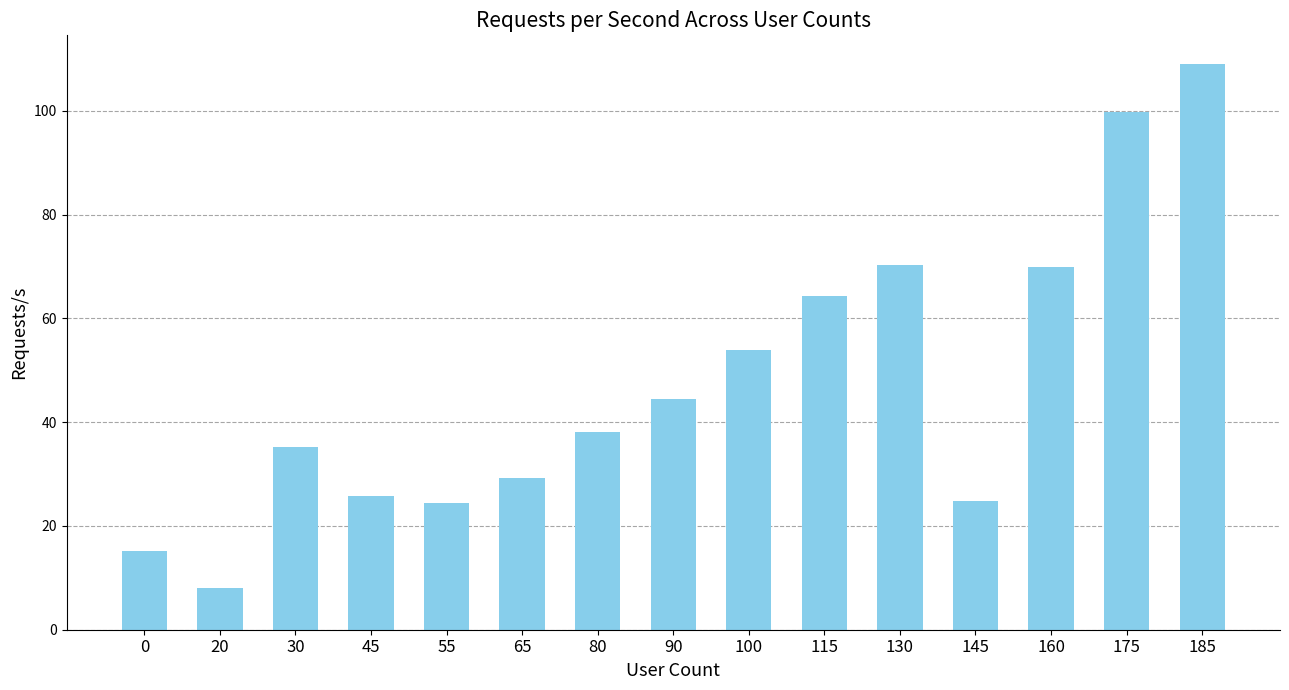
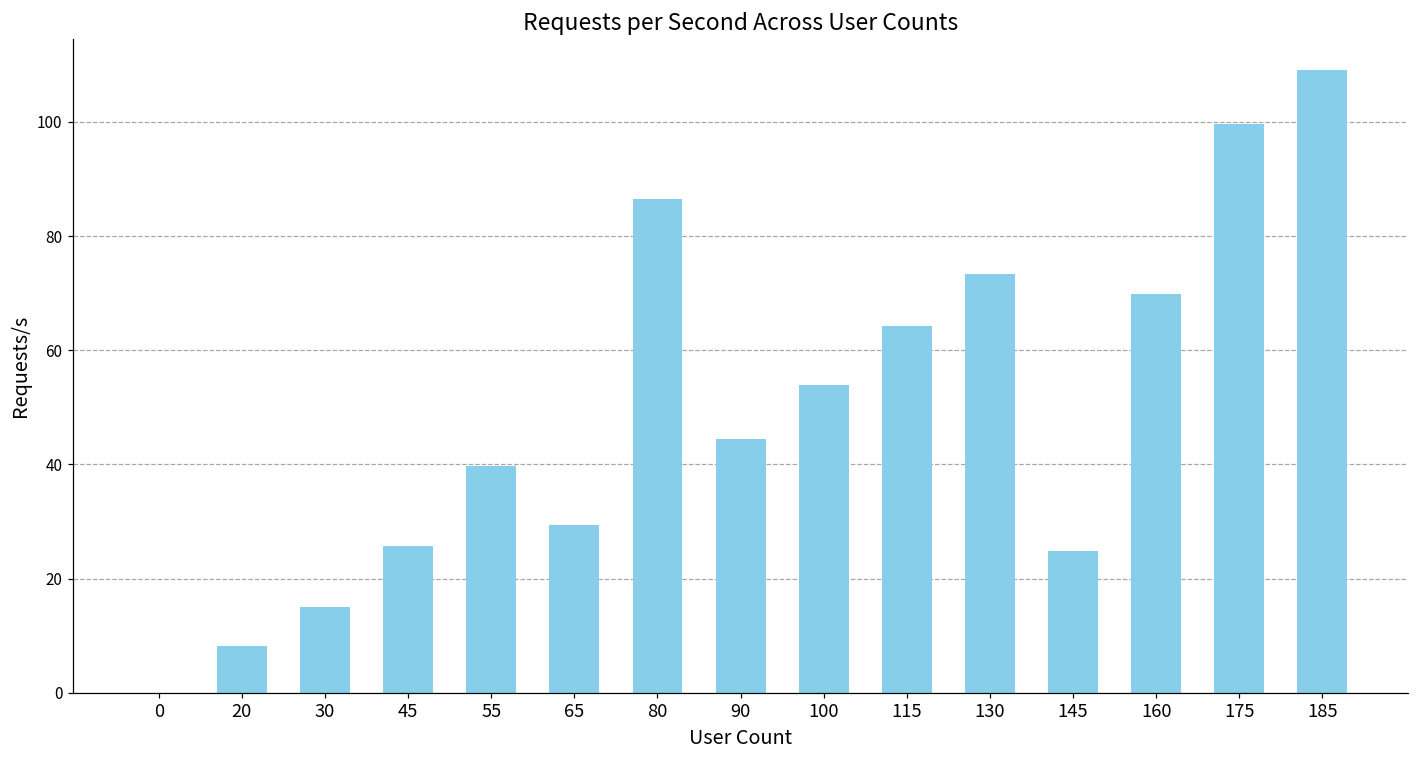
0: 15 -> 0
30: 35 -> 15
55: 24 -> 40
80: 38 -> 87
130: 70 -> 73
